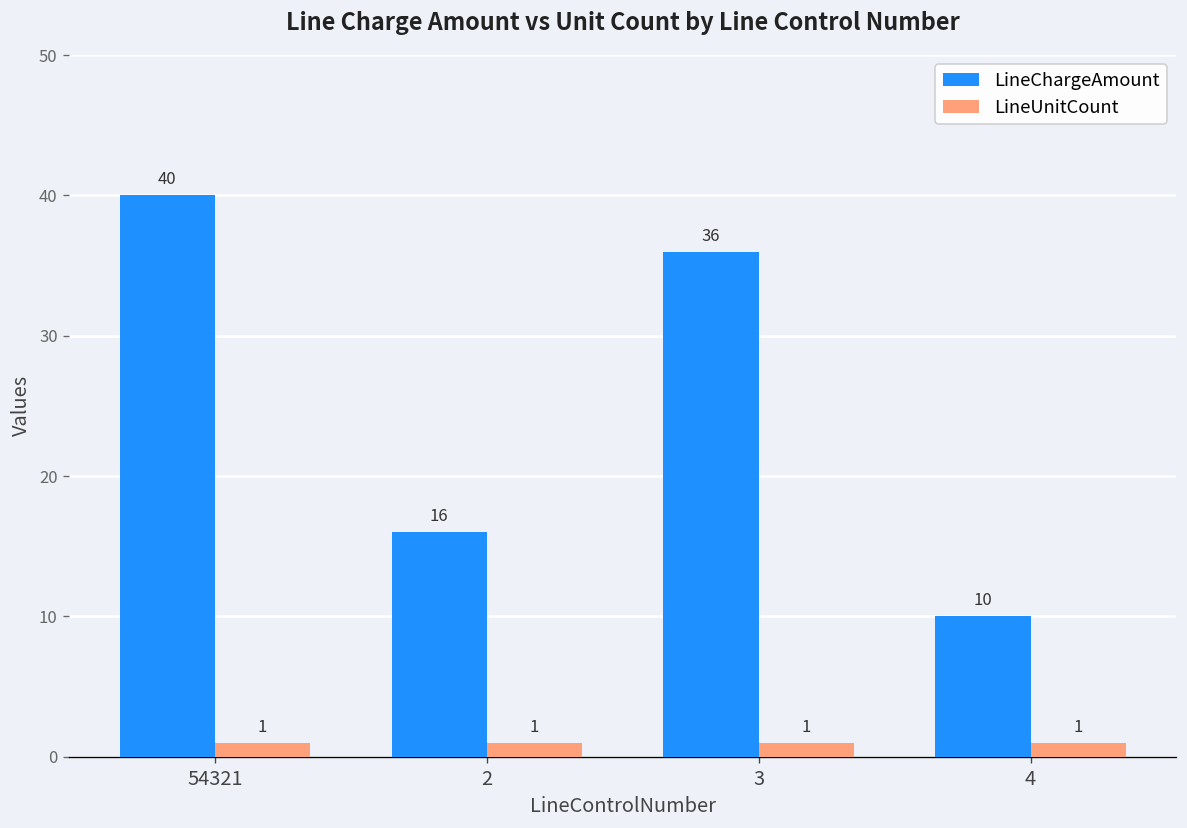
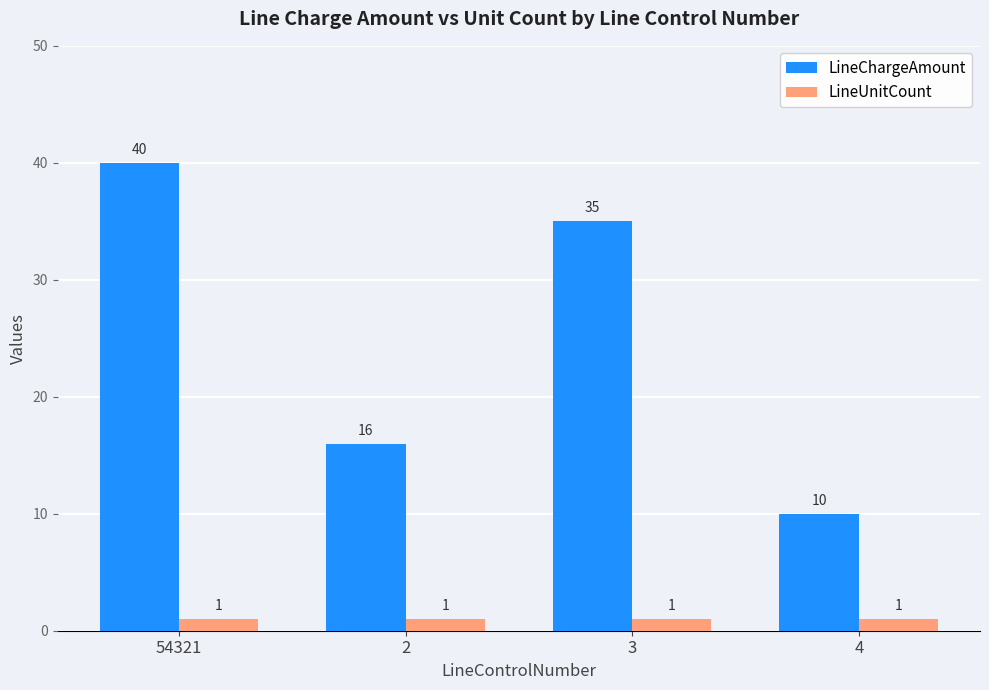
LineChargeAmount, 3: 36 -> 35
